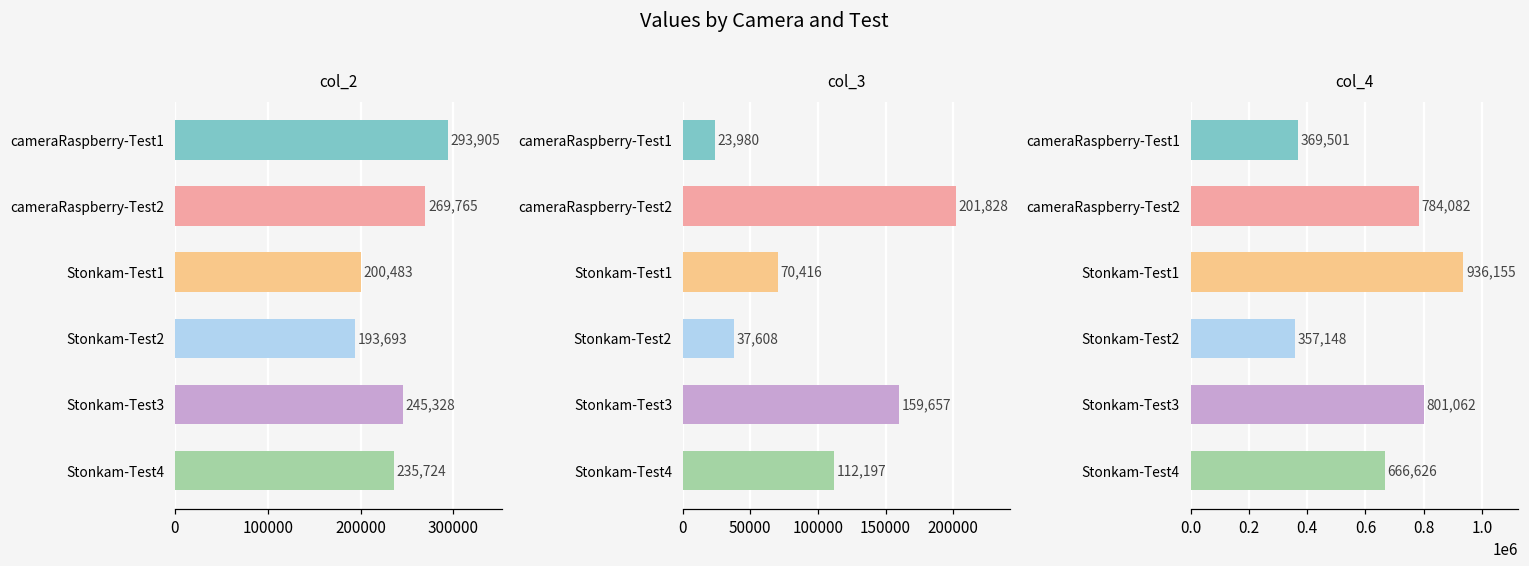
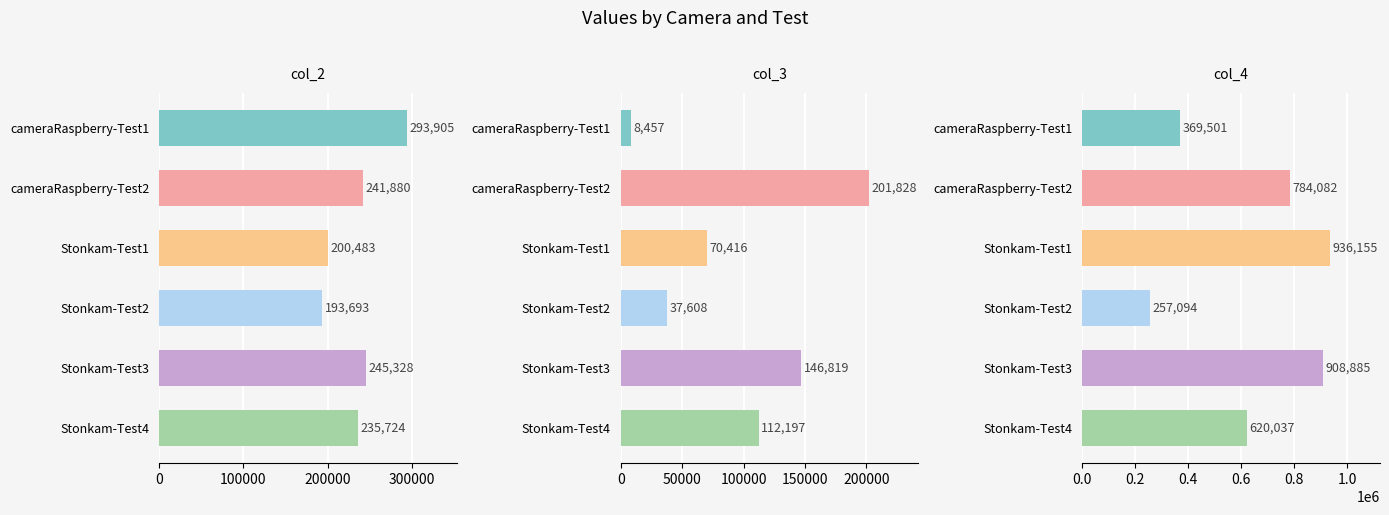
col_2, cameraRaspberry-Test2: 269,765 -> 241,880
col_3, cameraRaspberry-Test1: 23,980 -> 8,457
col_3, Stonkam-Test3: 159,657 -> 146,819
col_4, Stonkam-Test2: 357,148 -> 257,094
col_4, Stonkam-Test3: 801,062 -> 908,885
col_4, Stonkam-Test4: 666,626 -> 620,037
